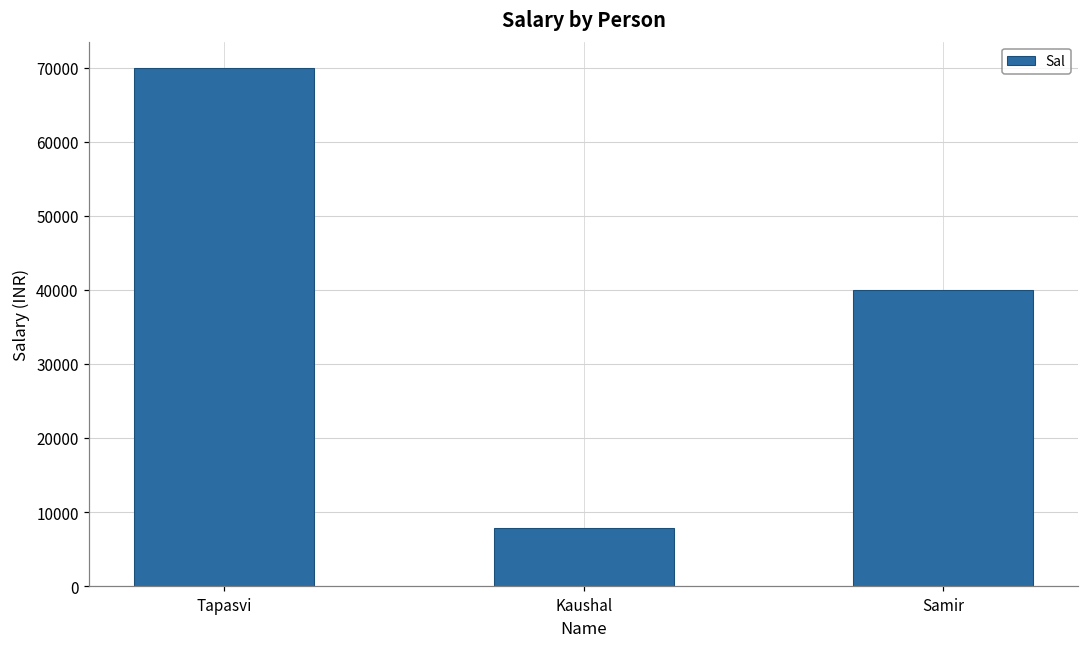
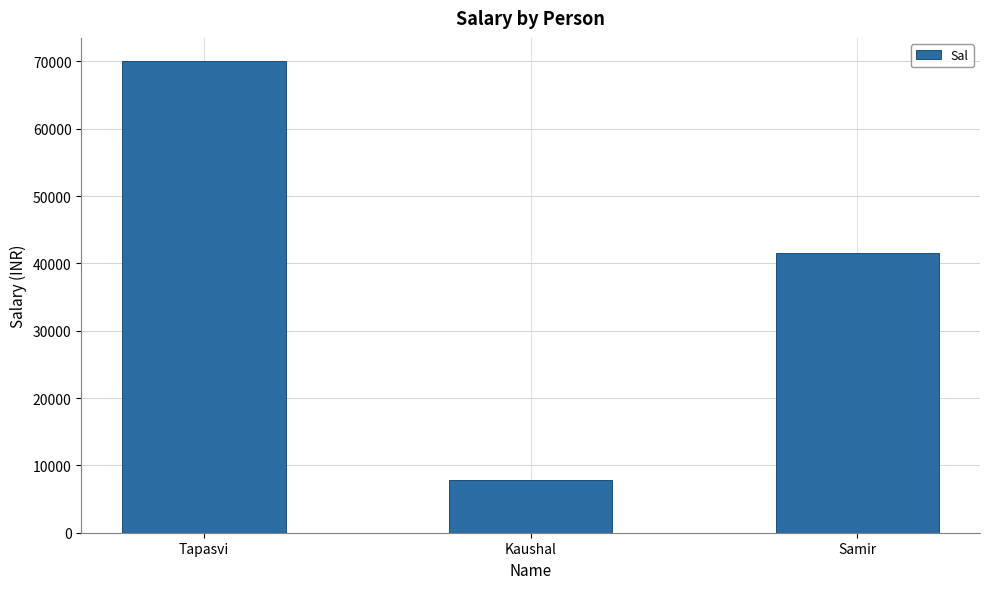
Samir: 40000 -> 42000
